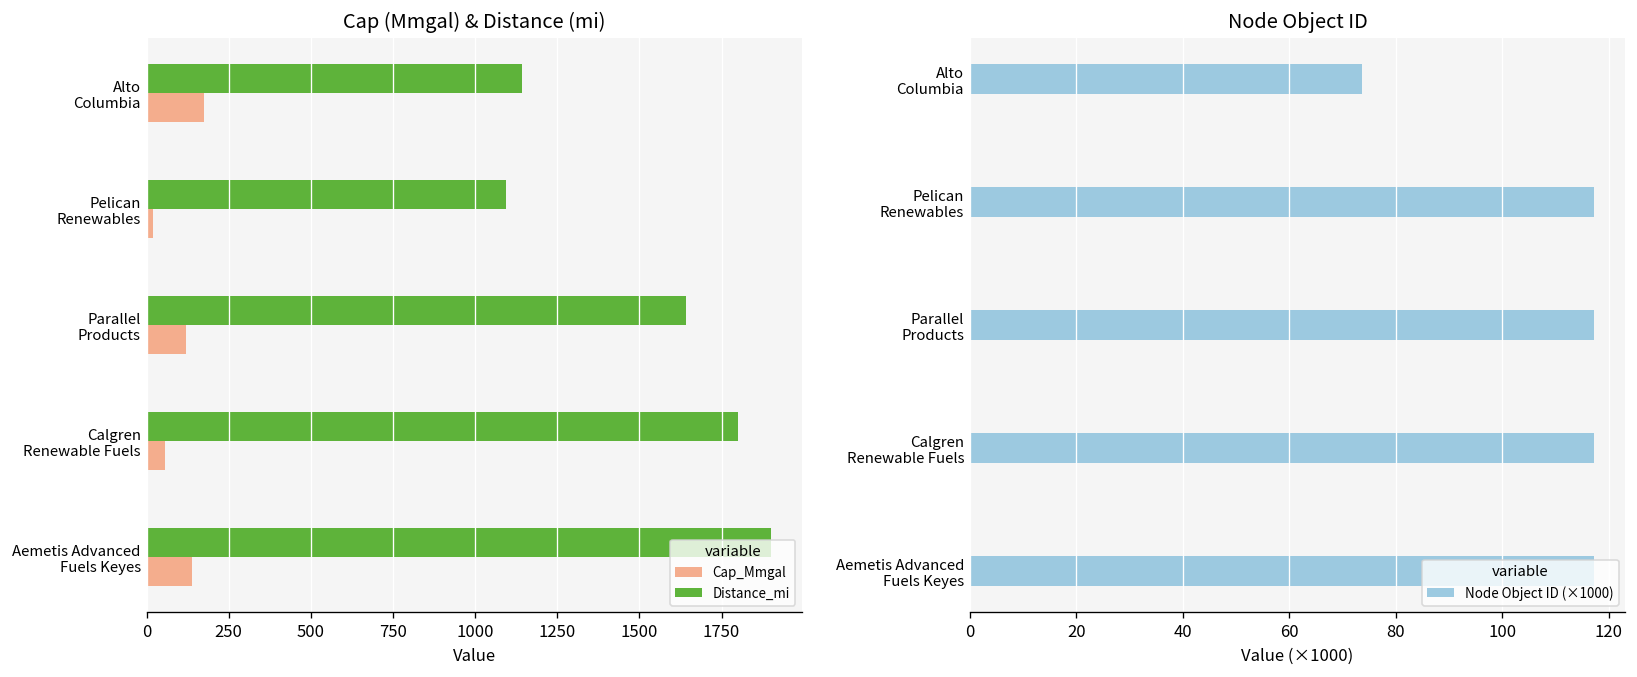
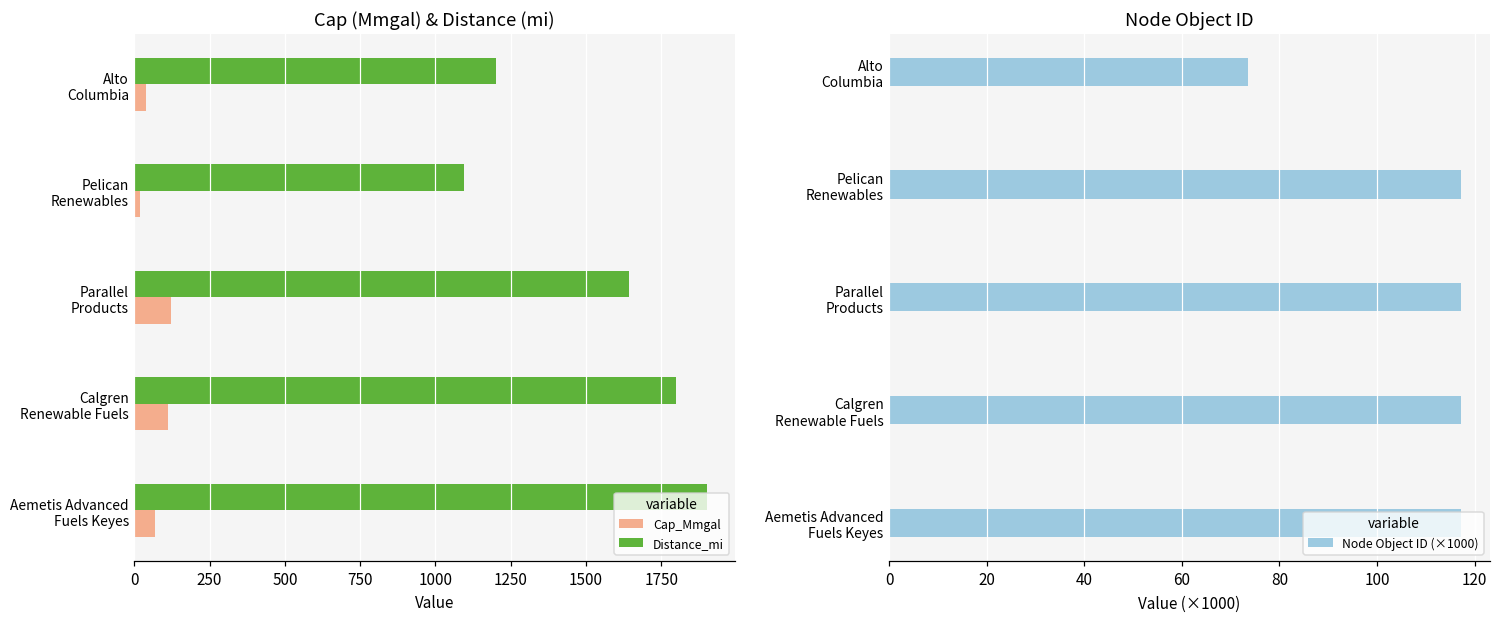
Cap (Mmgal) & Distance (mi), Distance_mi, Alto Columbia: 1140 -> 1200
Cap (Mmgal) & Distance (mi), Cap_Mmgal, Alto Columbia: 170 -> 40
Cap (Mmgal) & Distance (mi), Cap_Mmgal, Calgren Renewable Fuels: 60 -> 110
Cap (Mmgal) & Distance (mi), Cap_Mmgal, Aemetis Advanced Fuels Keyes: 140 -> 70
